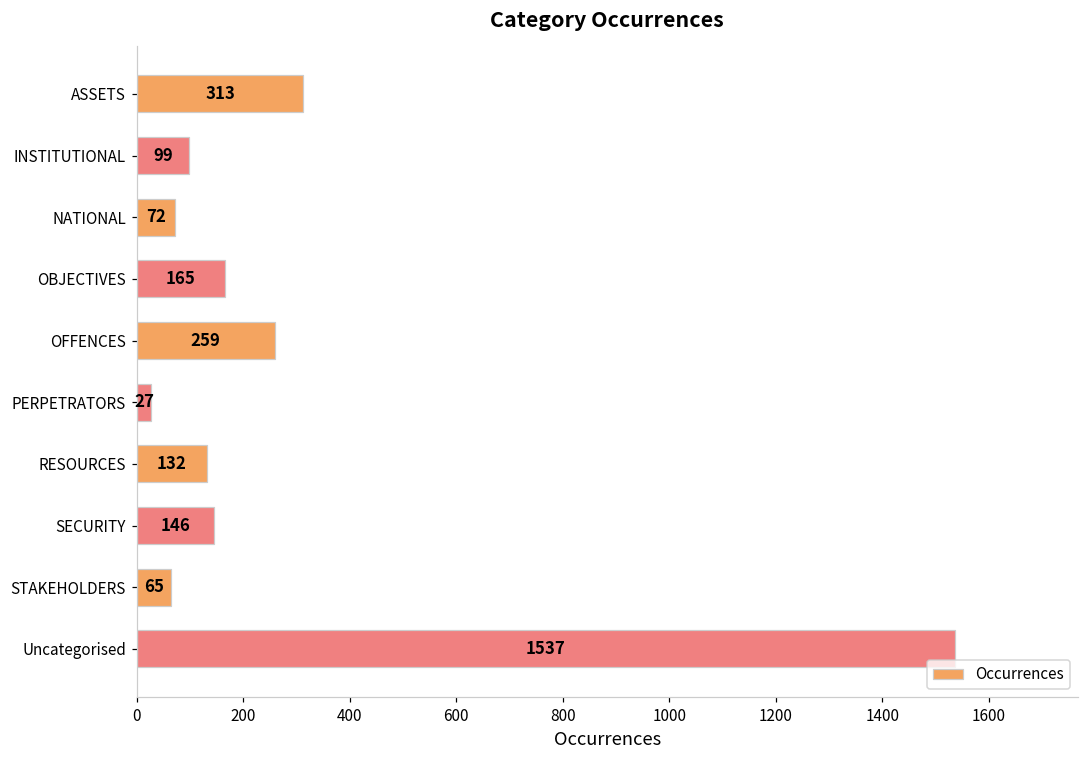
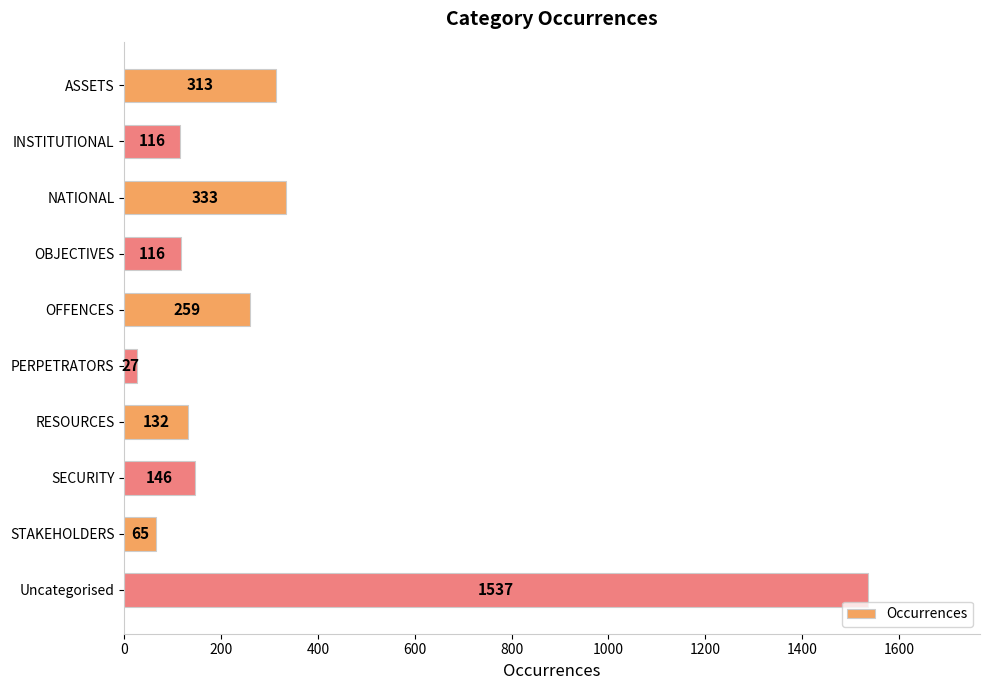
INSTITUTIONAL: 99 -> 116
NATIONAL: 72 -> 333
OBJECTIVES: 165 -> 116
